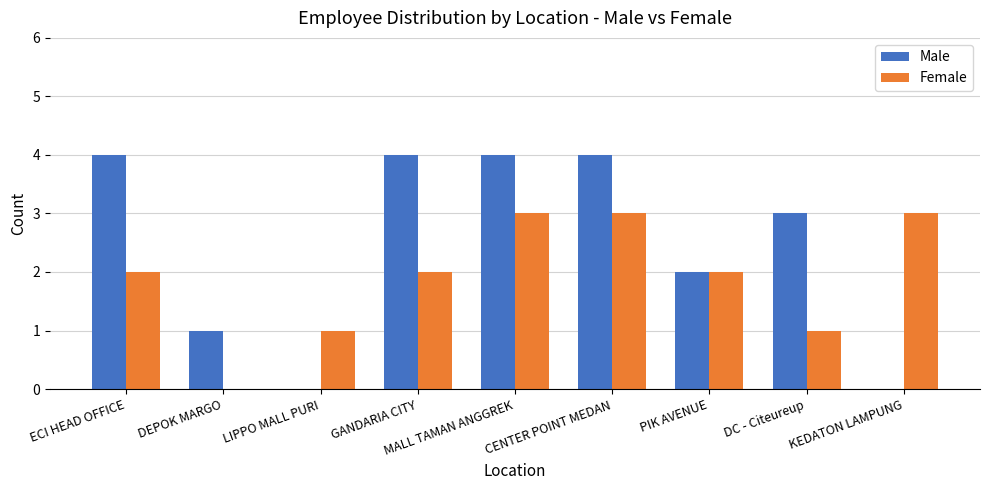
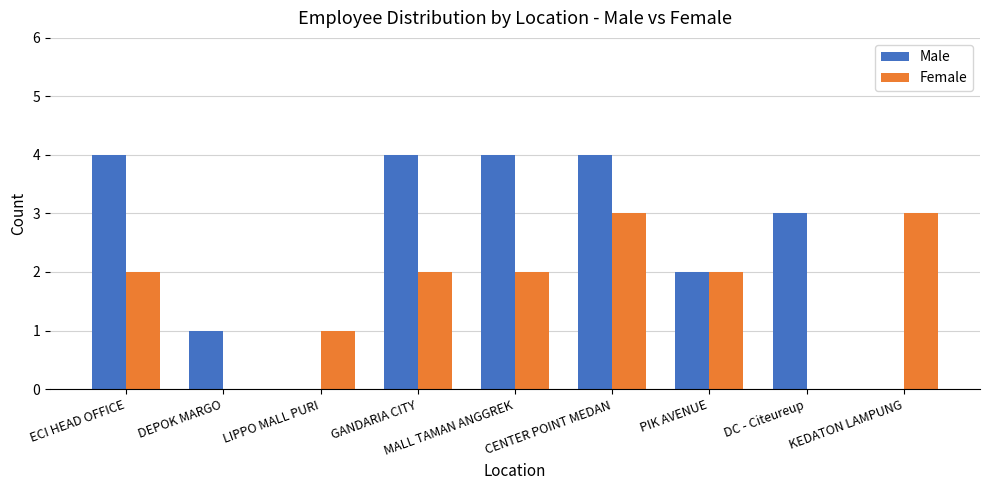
Female, MALL TAMAN ANGGREK: 3 -> 2
Female, DC - Citeureup: 1 -> 0
